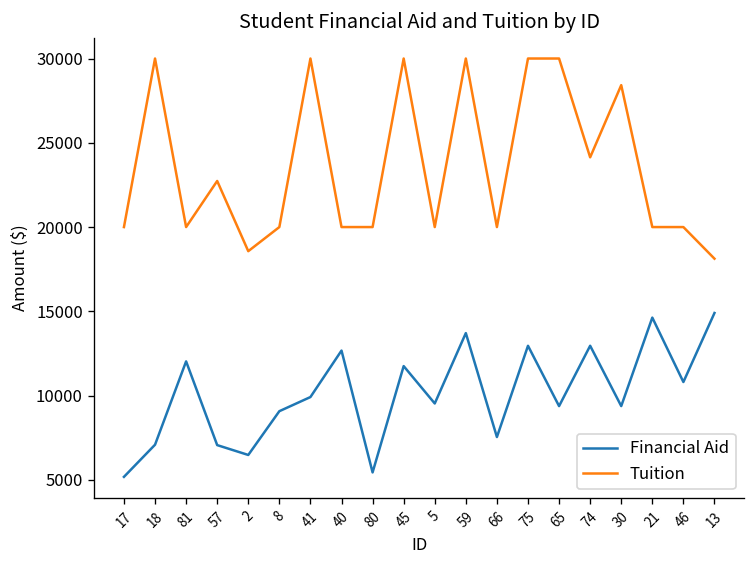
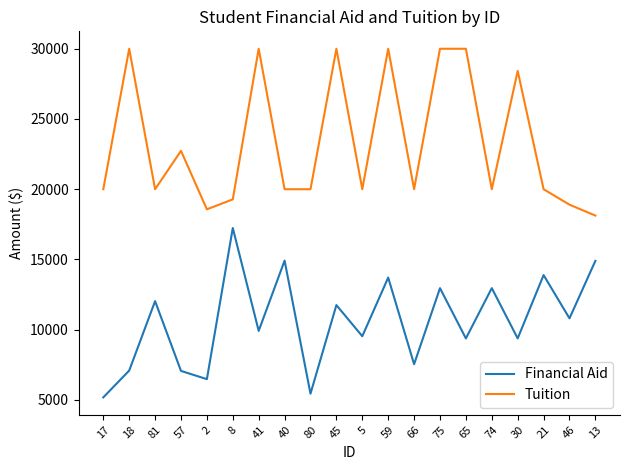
Financial Aid, 8: 9100 -> 17200
Tuition, 8: 20000 -> 19300
Financial Aid, 40: 12700 -> 14900
Tuition, 74: 24100 -> 20000
Financial Aid, 21: 14600 -> 13900
Tuition, 46: 20000 -> 18900
